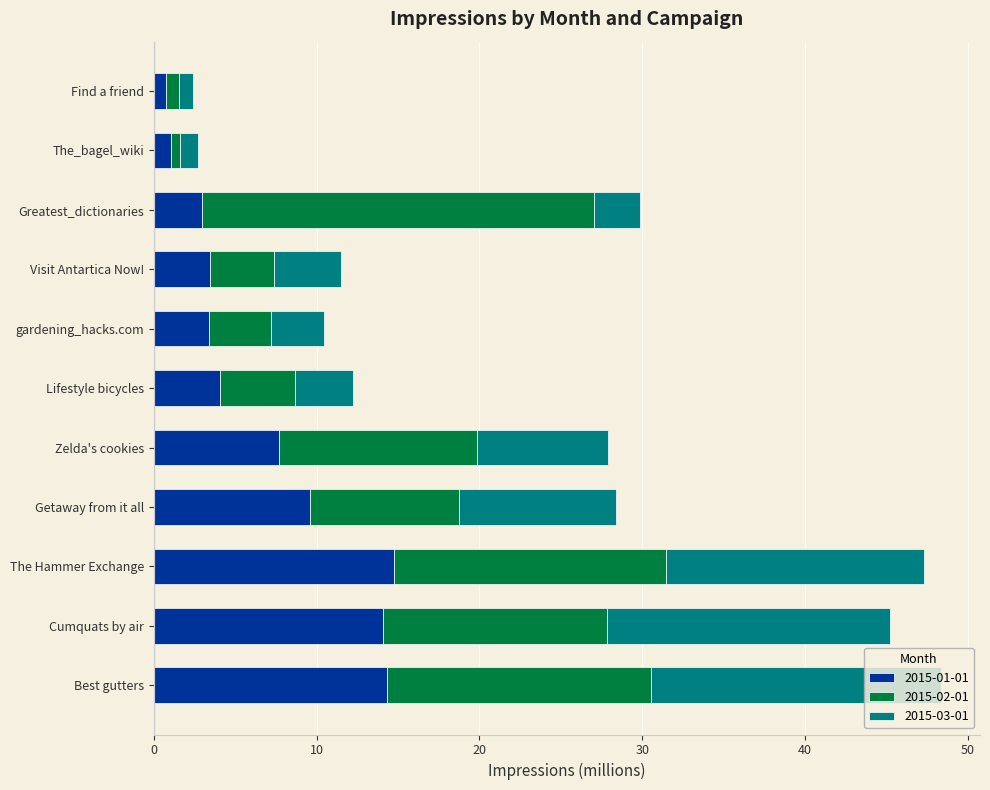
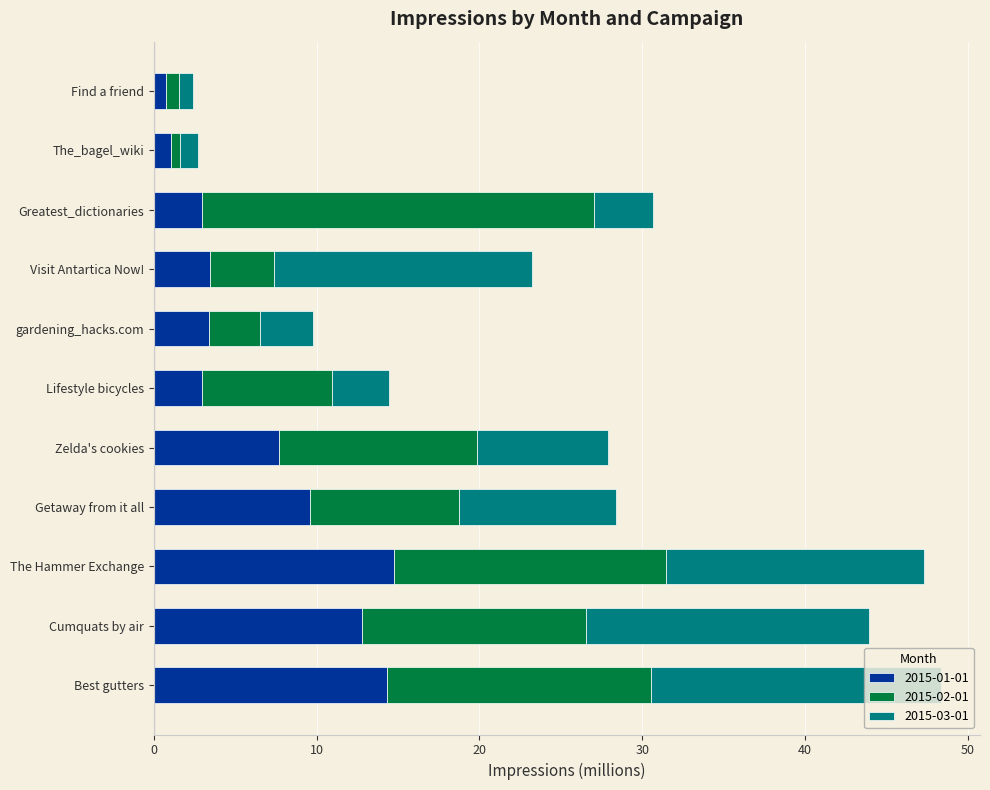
2015-03-01, Greatest_dictionaries: 2.8 -> 3.7
2015-03-01, Visit Antartica Now!: 4.2 -> 15.9
2015-02-01, gardening_hacks.com: 3.8 -> 3.1
2015-01-01, Lifestyle bicycles: 4.0 -> 2.9
2015-02-01, Lifestyle bicycles: 4.6 -> 8.0
2015-01-01, Cumquats by air: 14.1 -> 12.8
